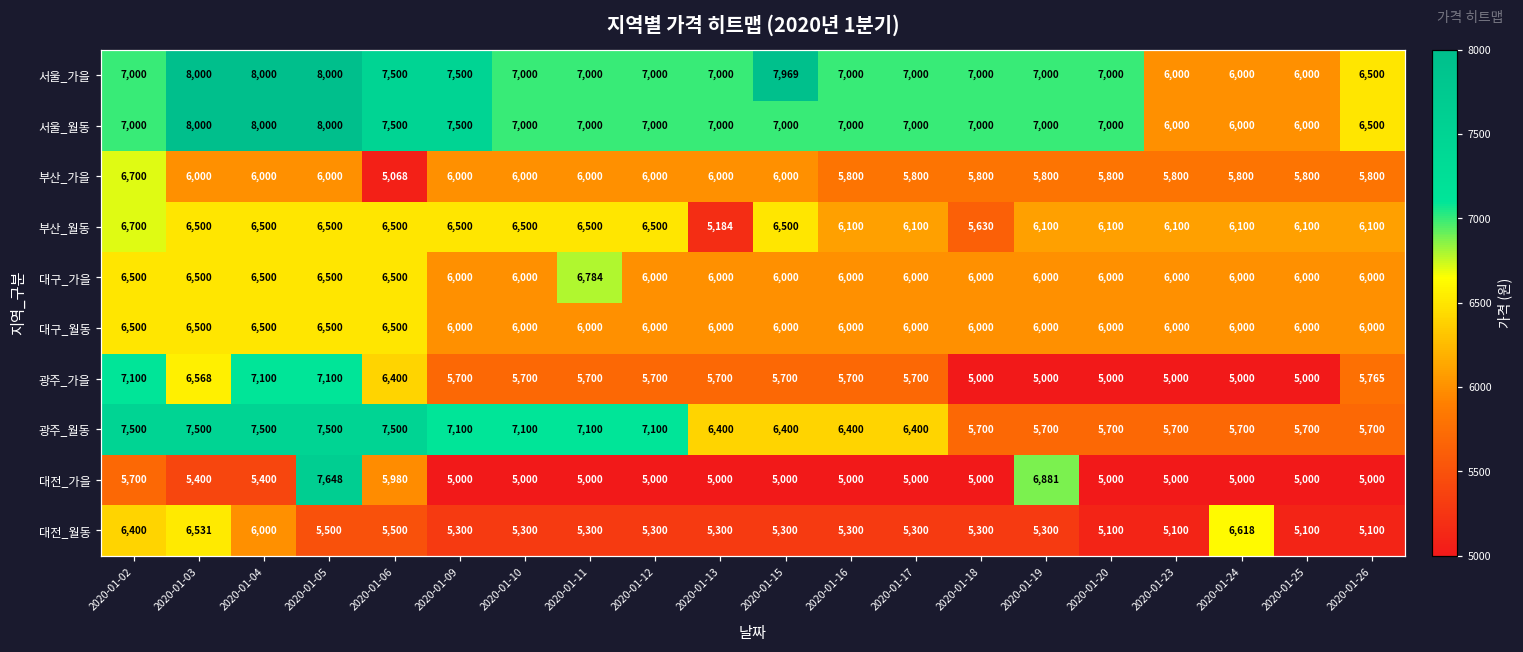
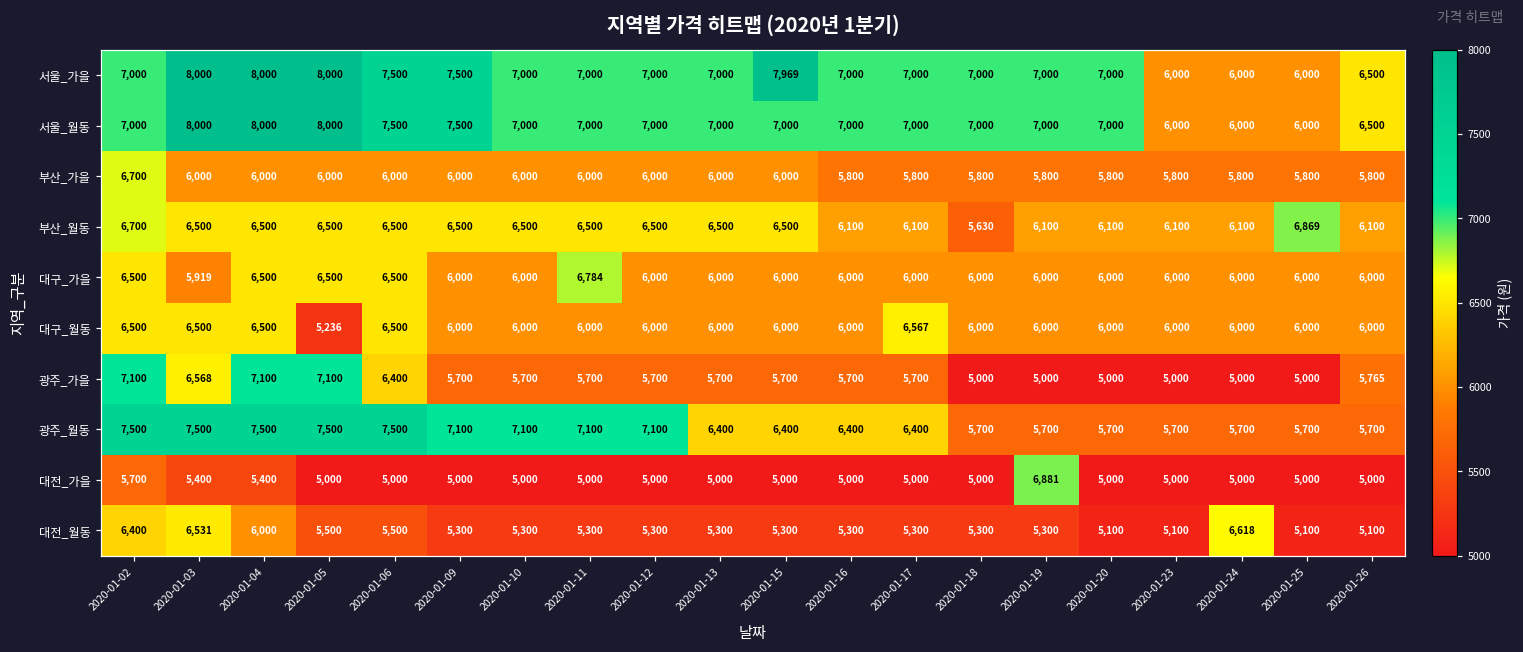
부산_가을, 2020-01-06: 5,068 -> 6,000
부산_월동, 2020-01-13: 5,184 -> 6,500
부산_월동, 2020-01-25: 6,100 -> 6,869
대구_가을, 2020-01-03: 6,500 -> 5,919
대구_월동, 2020-01-05: 6,500 -> 5,236
대구_월동, 2020-01-17: 6,000 -> 6,567
대전_가을, 2020-01-05: 7,648 -> 5,000
대전_가을, 2020-01-06: 5,980 -> 5,000
